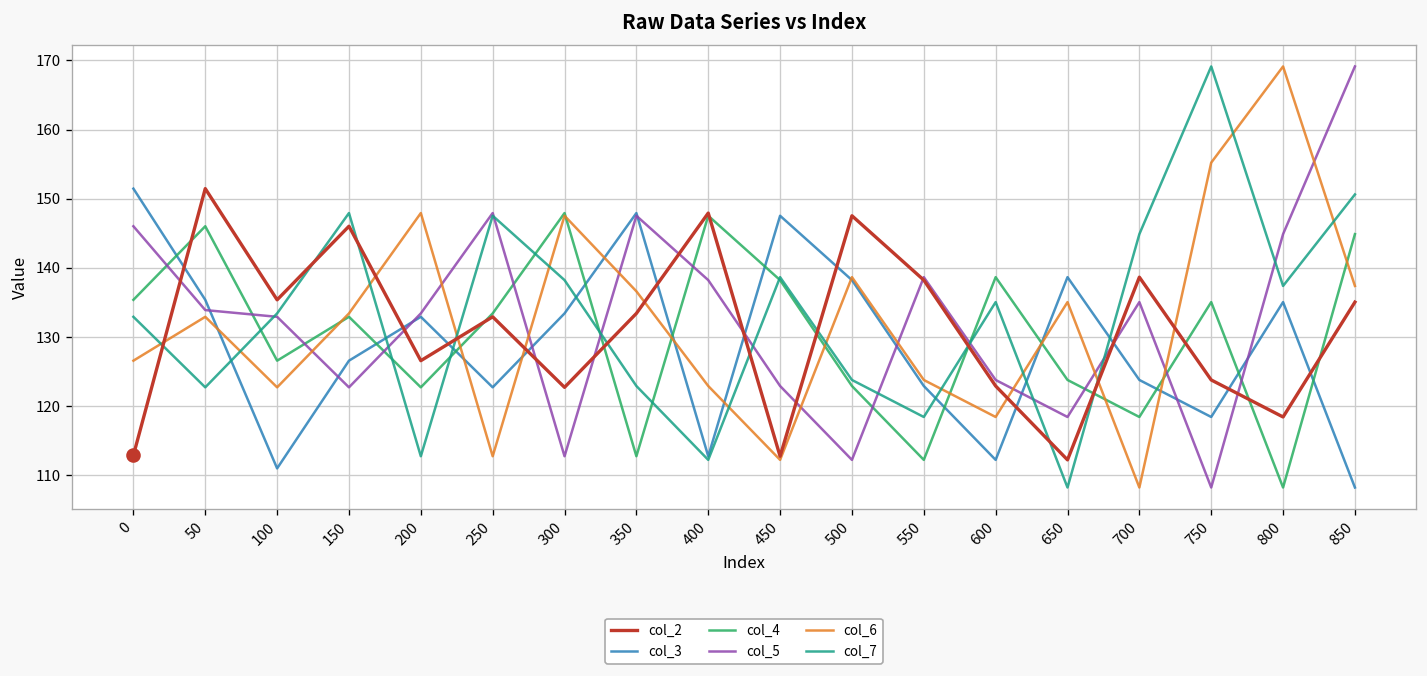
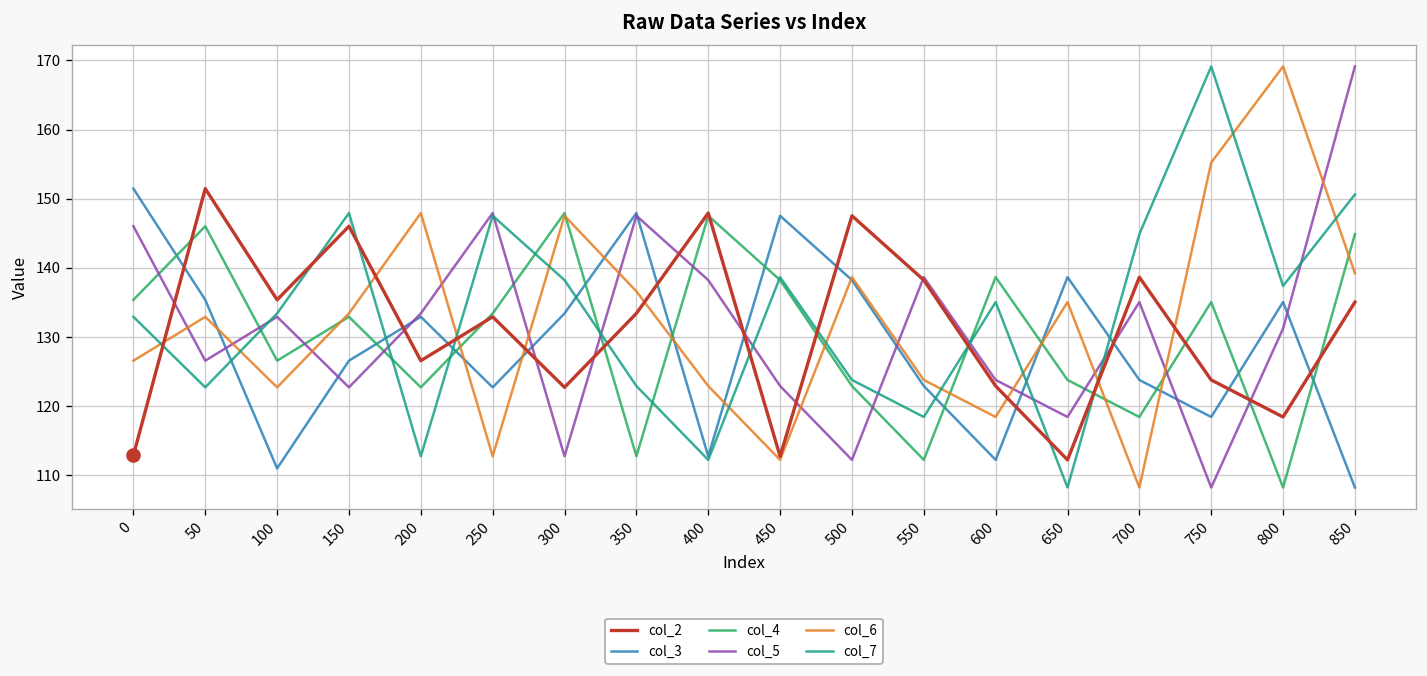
col_5, 50: 134 -> 127
col_5, 800: 145 -> 131
col_6, 850: 137 -> 139
